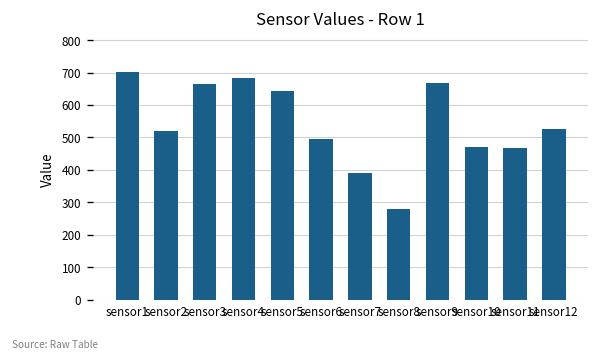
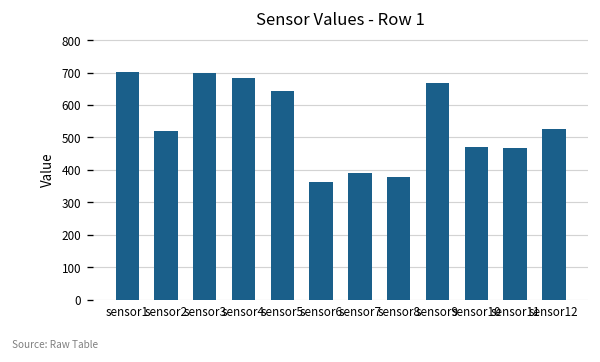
sensor3: 670 -> 700
sensor6: 490 -> 360
sensor8: 280 -> 380
